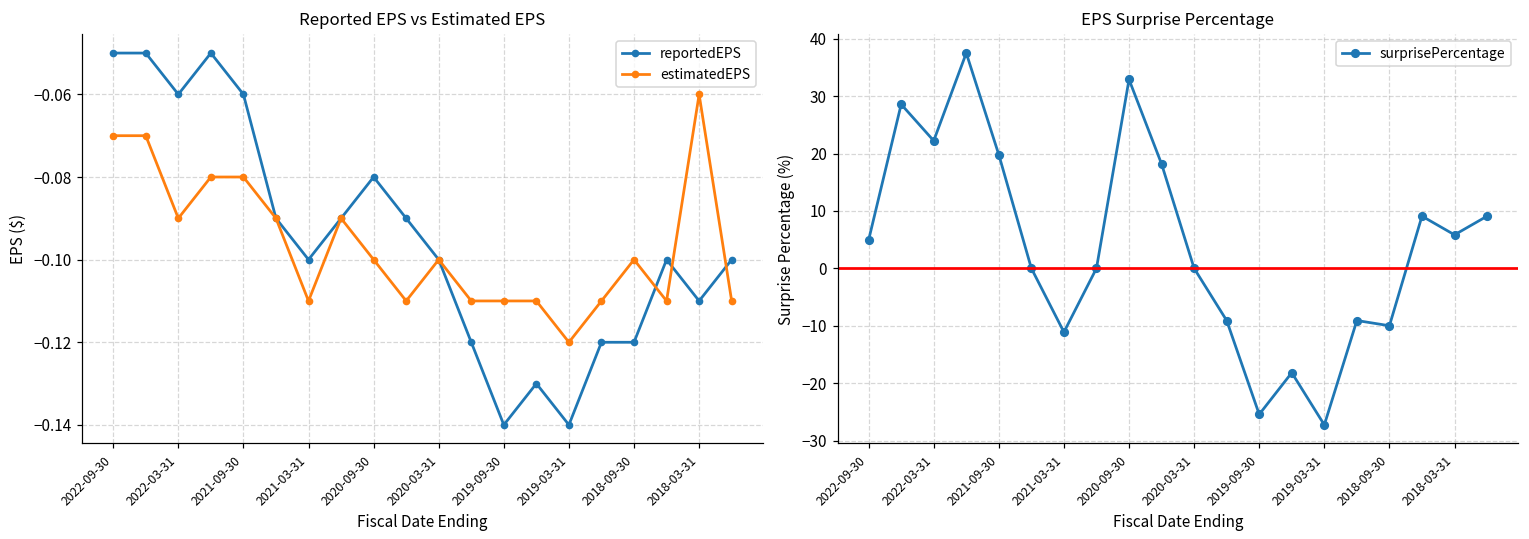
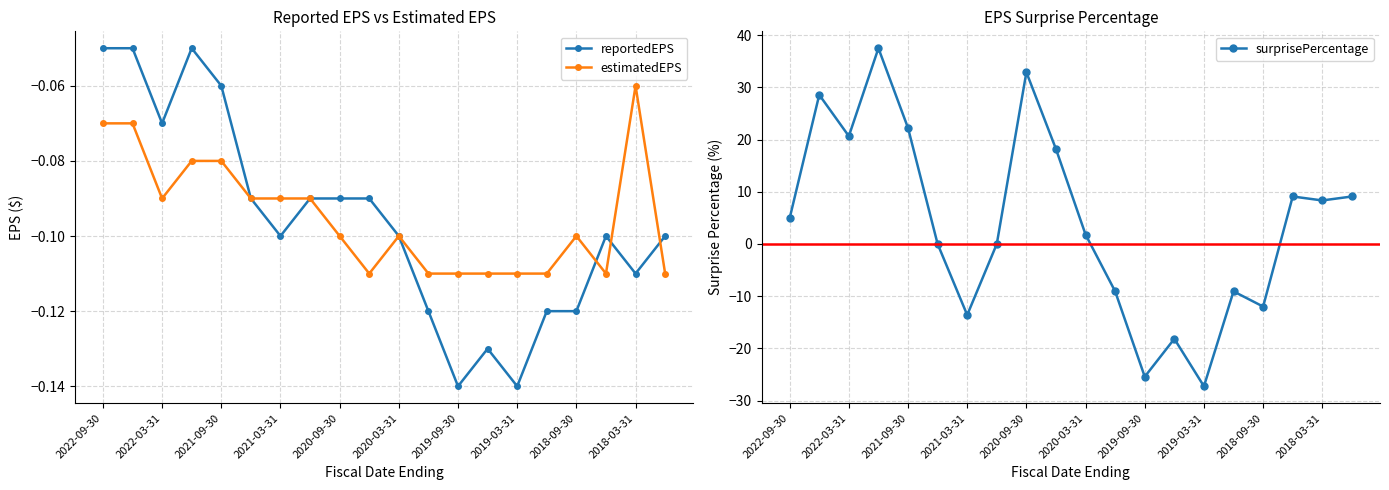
Reported EPS vs Estimated EPS, reportedEPS, 2022-03-31: -0.06 -> -0.07
Reported EPS vs Estimated EPS, estimatedEPS, 2021-03-31: -0.11 -> -0.09
Reported EPS vs Estimated EPS, reportedEPS, 2020-09-30: -0.08 -> -0.09
Reported EPS vs Estimated EPS, estimatedEPS, 2019-03-31: -0.12 -> -0.11
EPS Surprise Percentage, 2022-03-31: 22 -> 21
EPS Surprise Percentage, 2021-09-30: 20 -> 22
EPS Surprise Percentage, 2021-03-31: -11 -> -14
EPS Surprise Percentage, 2020-03-31: 0 -> 2
EPS Surprise Percentage, 2018-09-30: -10 -> -12
EPS Surprise Percentage, 2018-03-31: 6 -> 8
